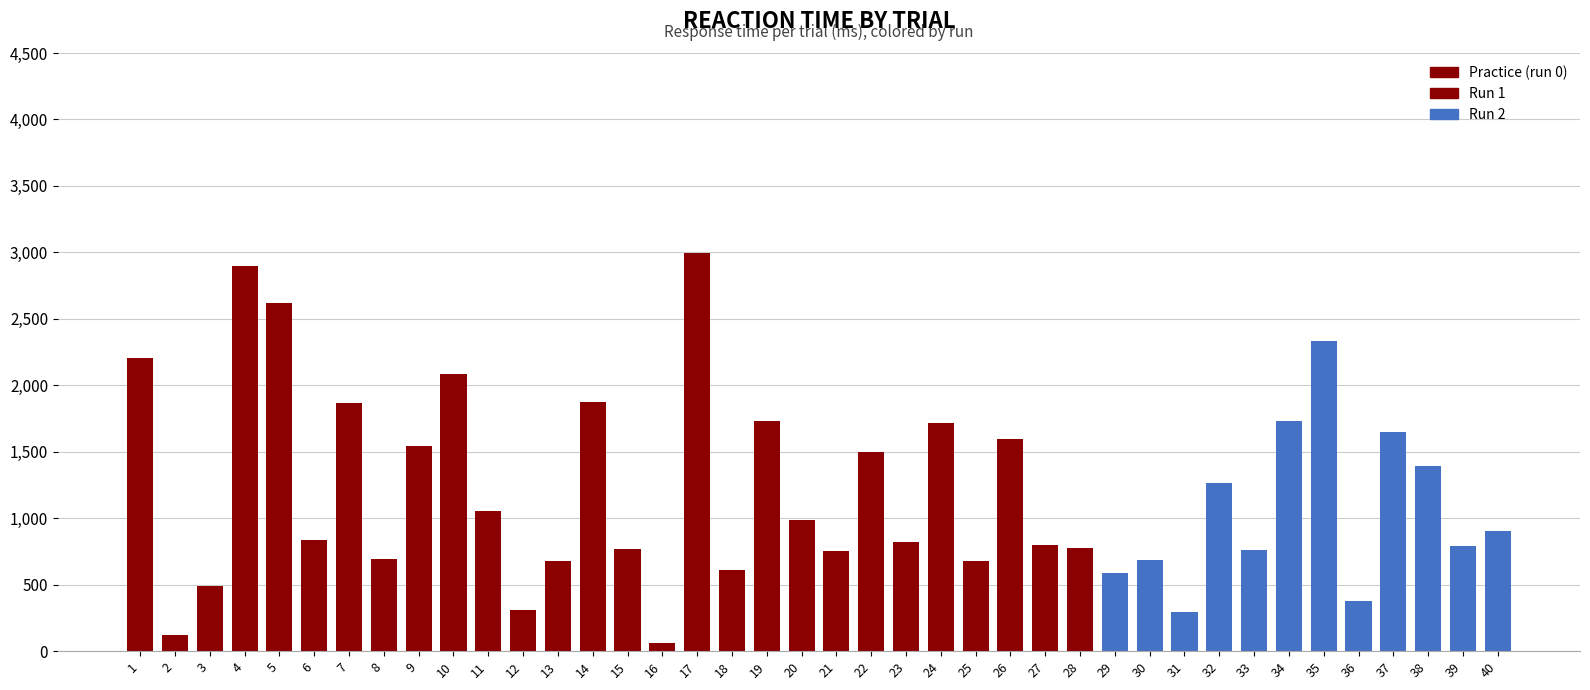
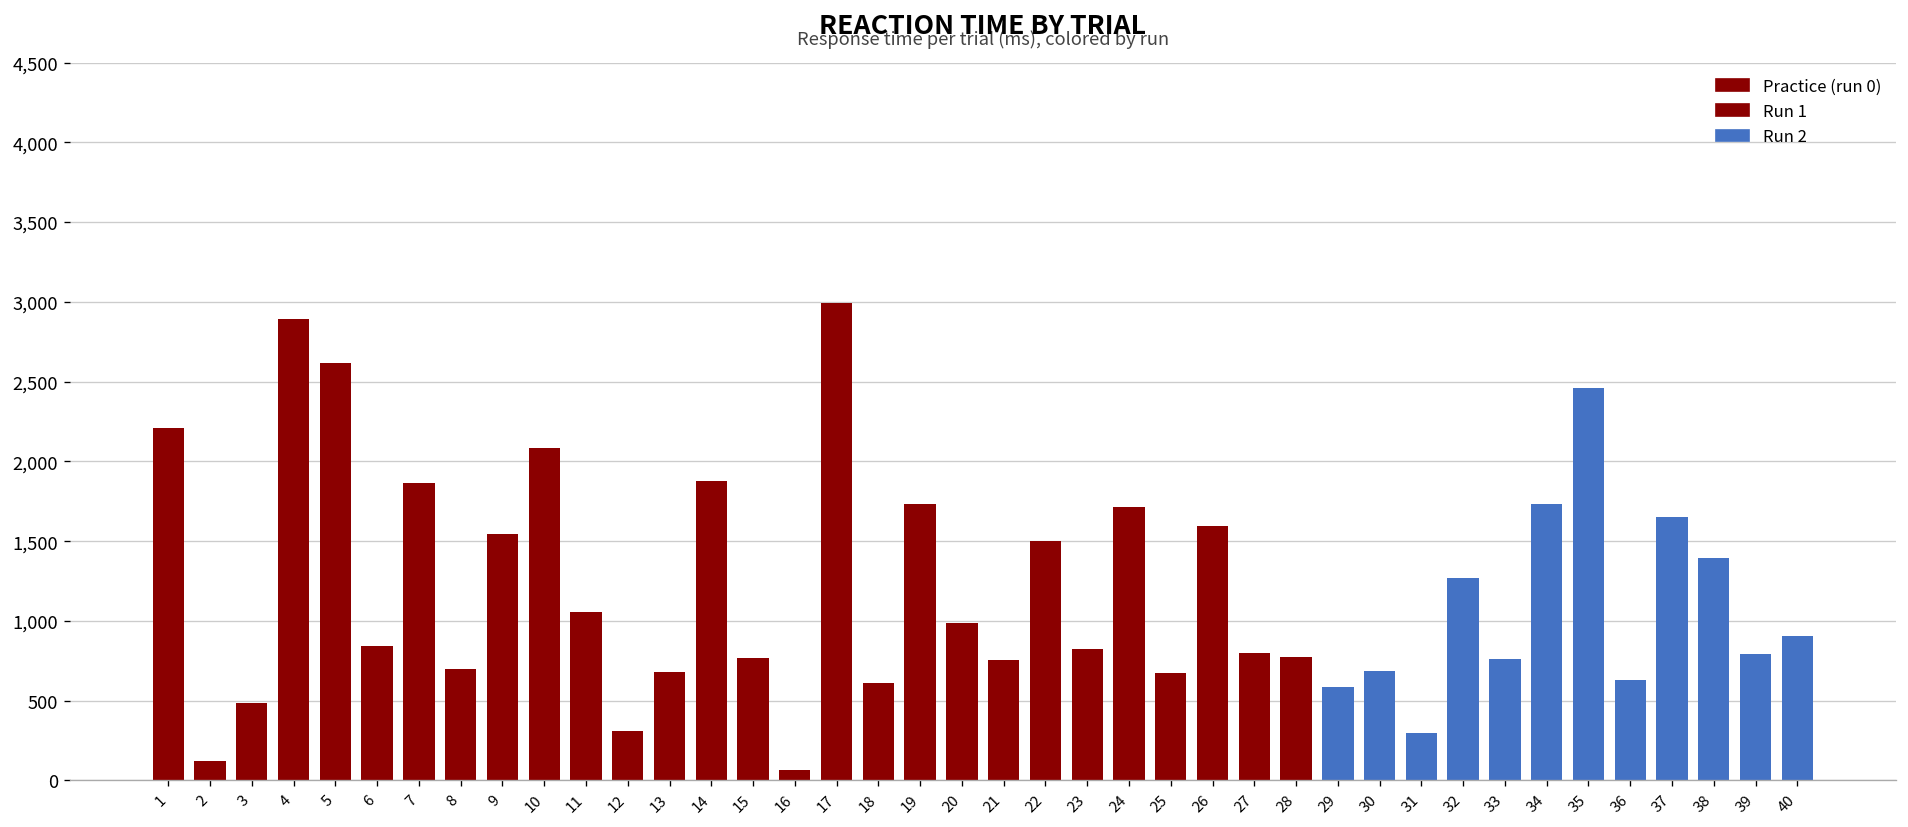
Run 2, 35: 2,340 -> 2,460
Run 2, 36: 380 -> 630
